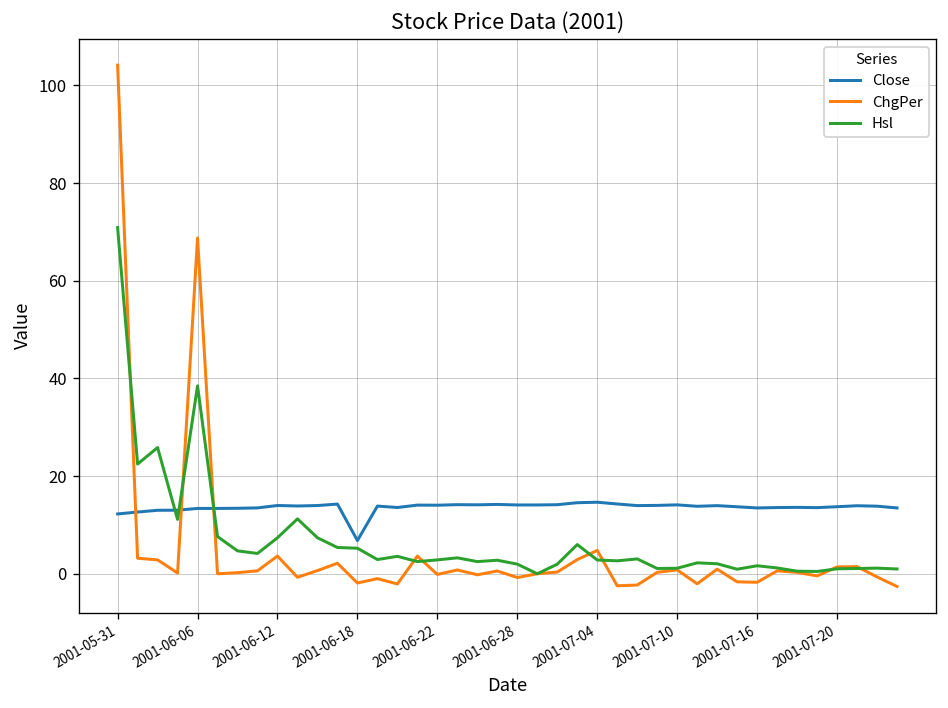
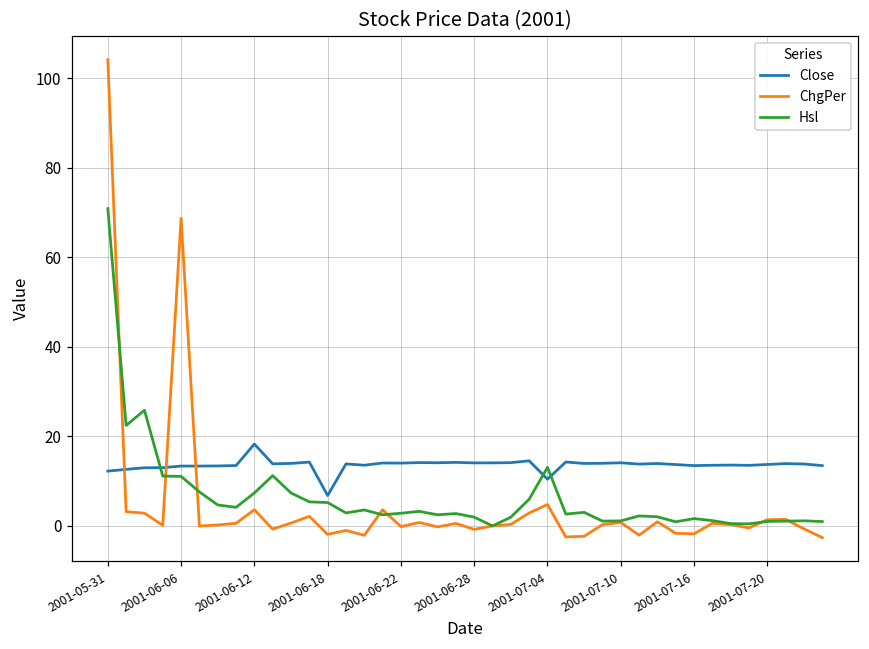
Hsl, 2001-06-06: 38 -> 11
Close, 2001-06-12: 14 -> 18
Close, 2001-07-04: 15 -> 10
Hsl, 2001-07-04: 3 -> 13
